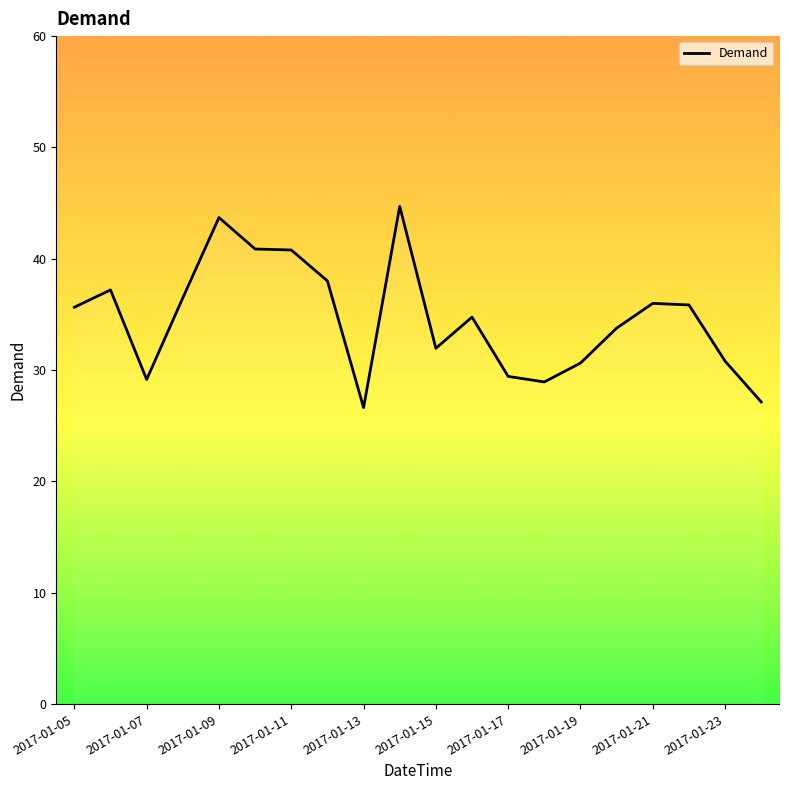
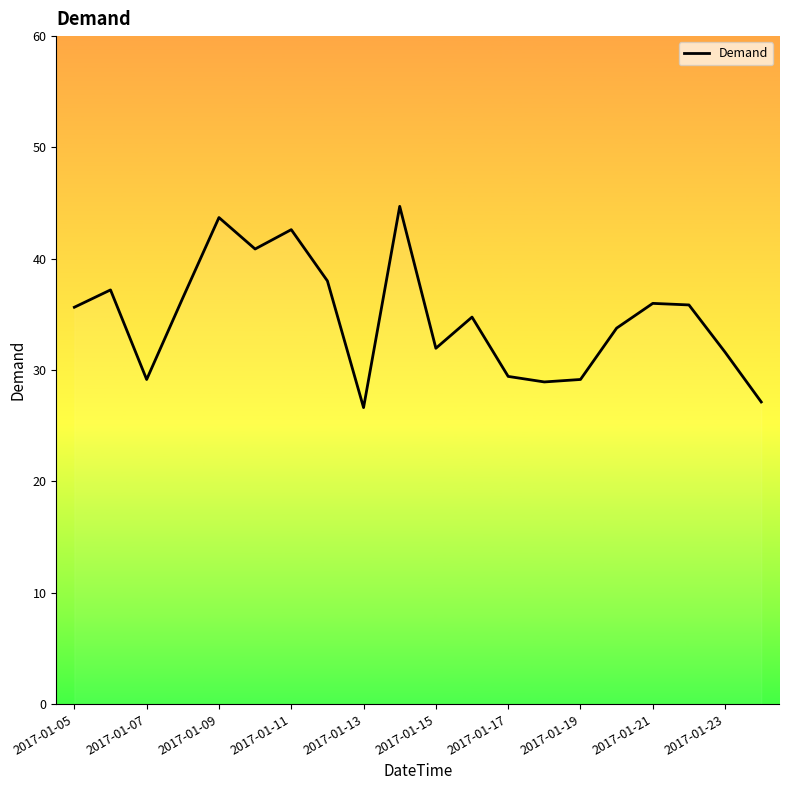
2017-01-11: 40.8 -> 42.6
2017-01-19: 30.6 -> 29.2
2017-01-23: 30.8 -> 31.6
